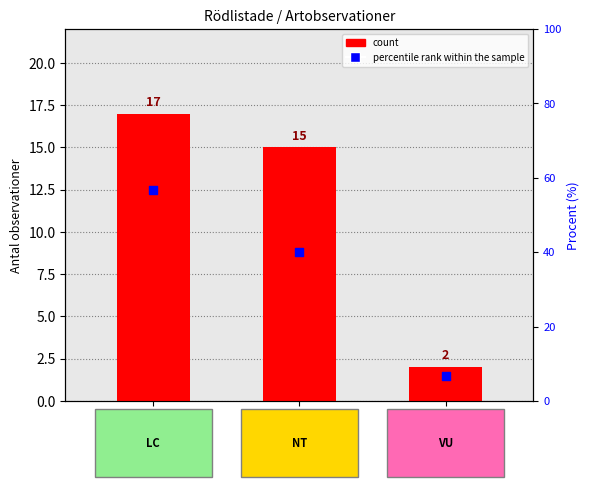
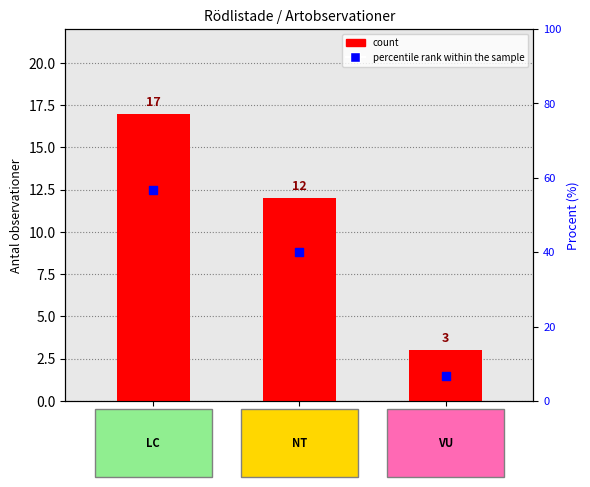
count, NT: 15 -> 12
count, VU: 2 -> 3
